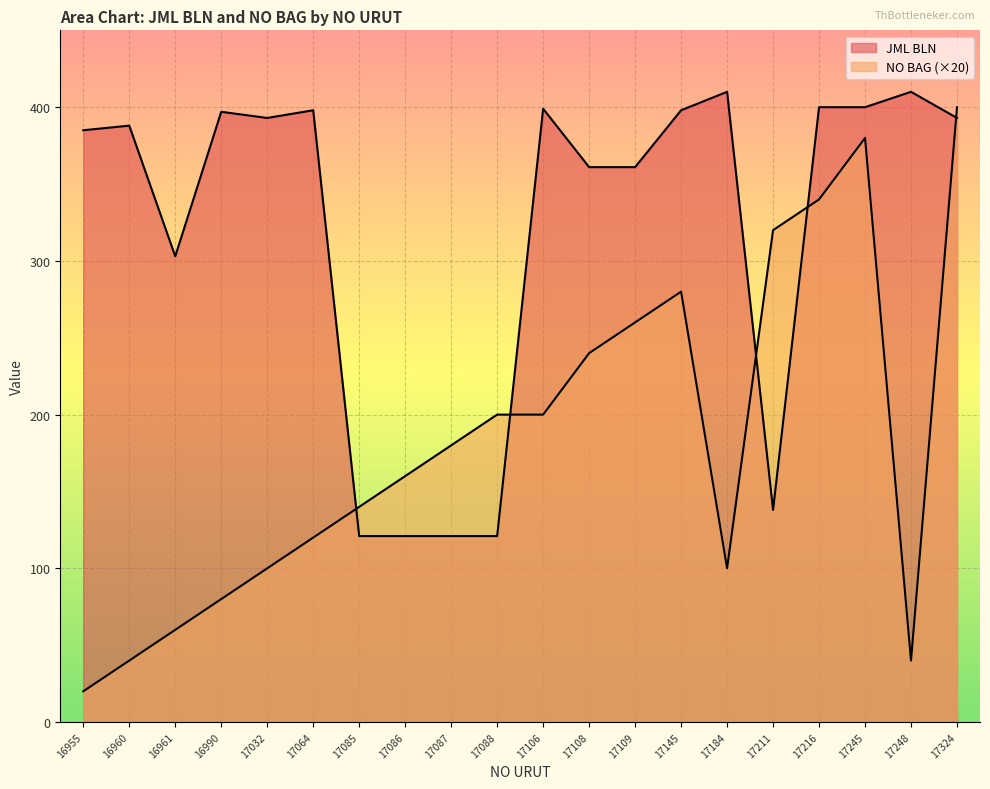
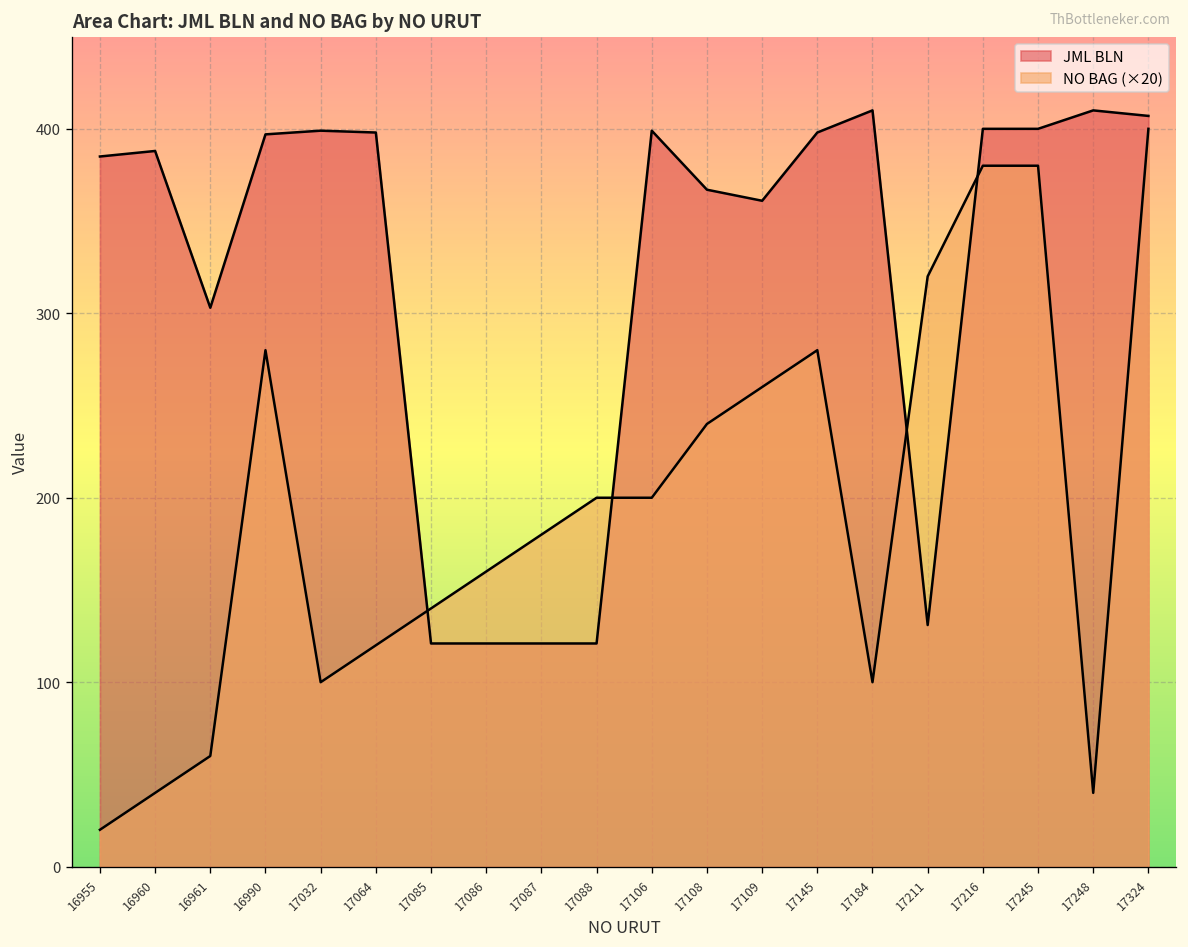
NO BAG (×20), 16990: 80 -> 280
JML BLN, 17032: 393 -> 399
JML BLN, 17108: 361 -> 367
JML BLN, 17211: 138 -> 131
NO BAG (×20), 17216: 340 -> 380
JML BLN, 17324: 393 -> 407
